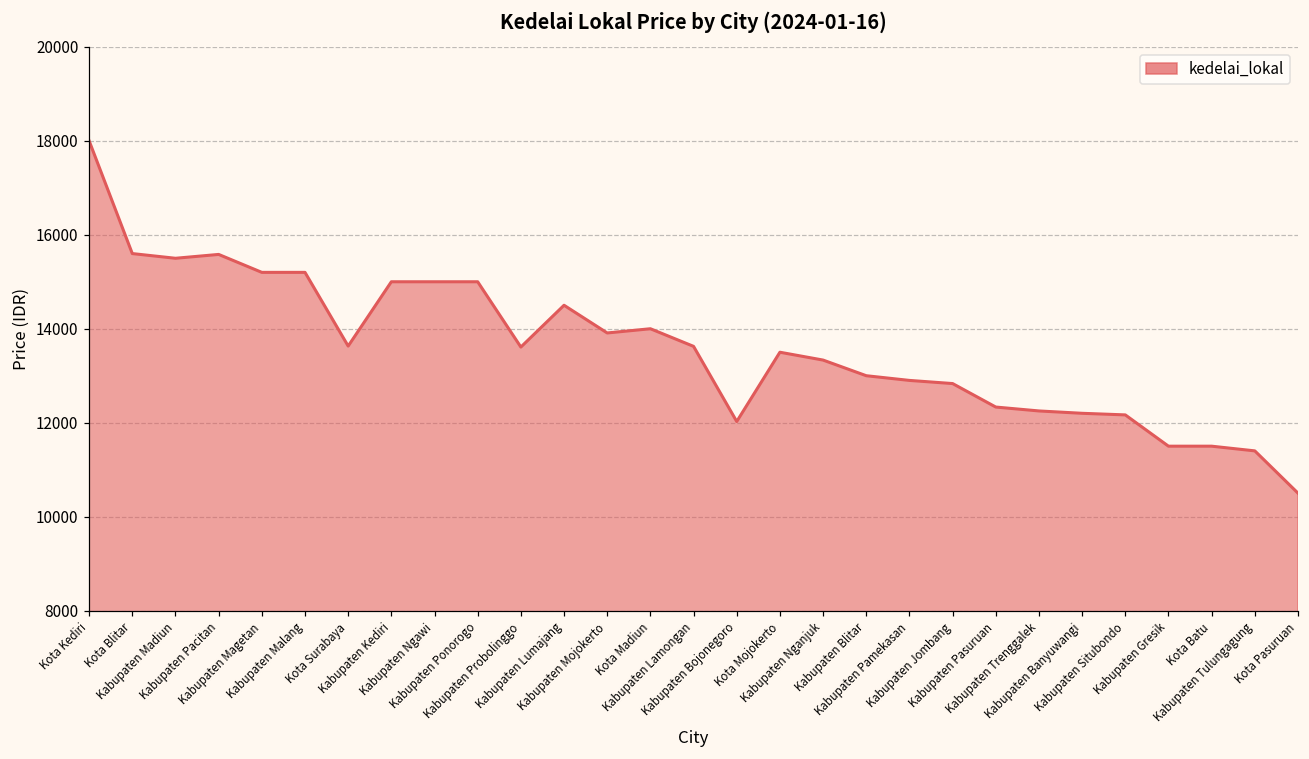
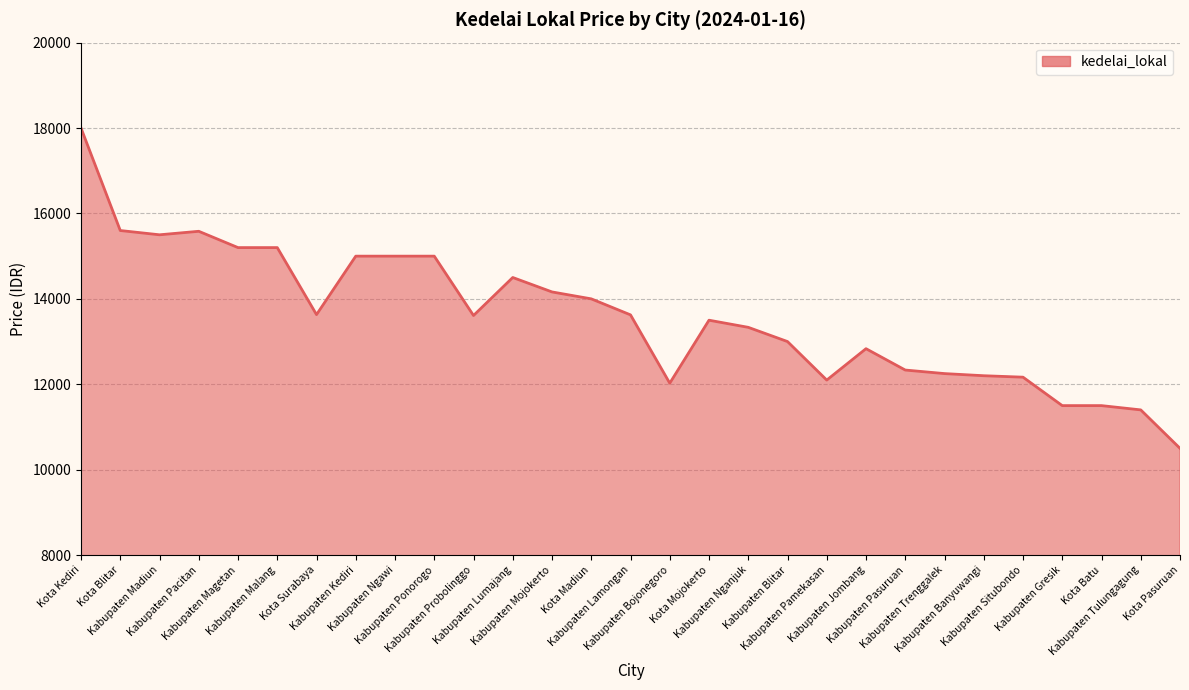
Kabupaten Mojokerto: 13900 -> 14200
Kabupaten Pamekasan: 12900 -> 12100
